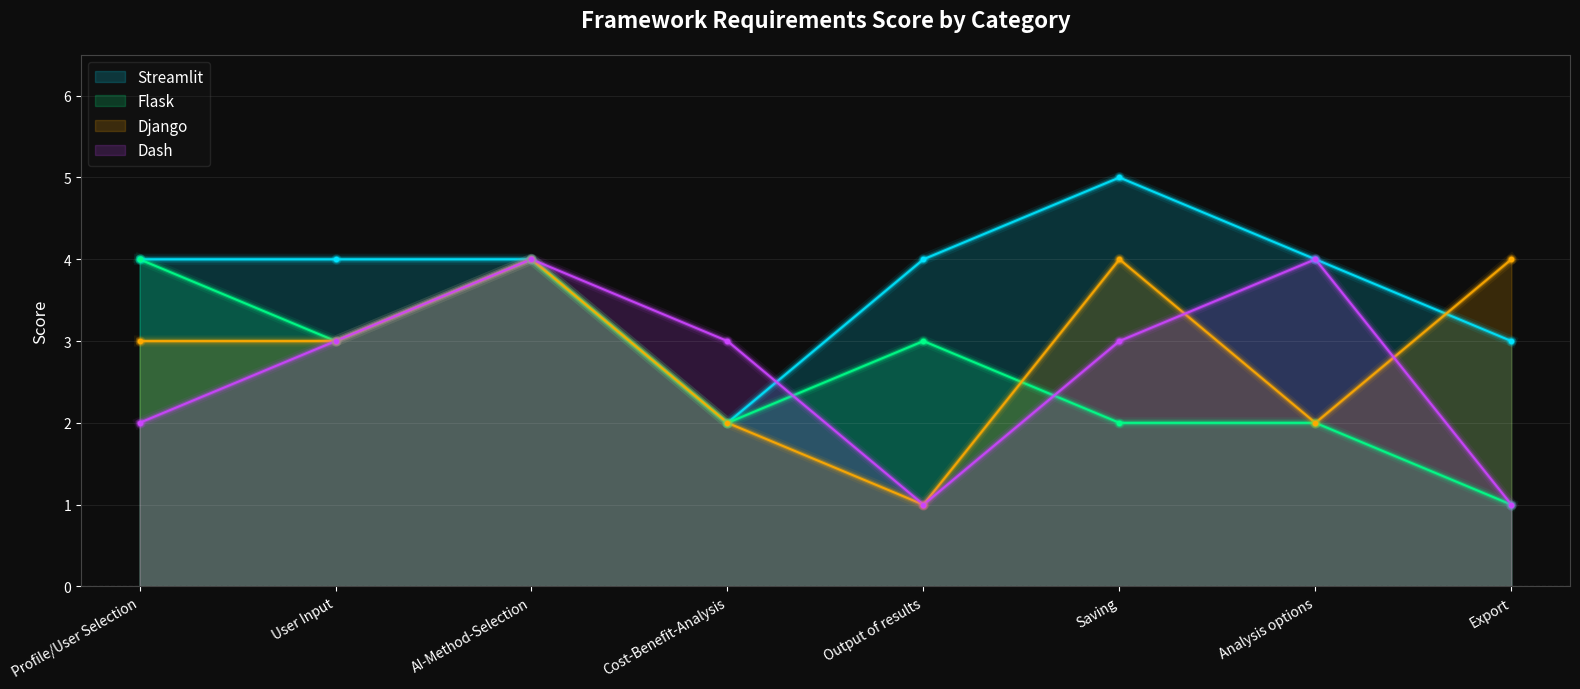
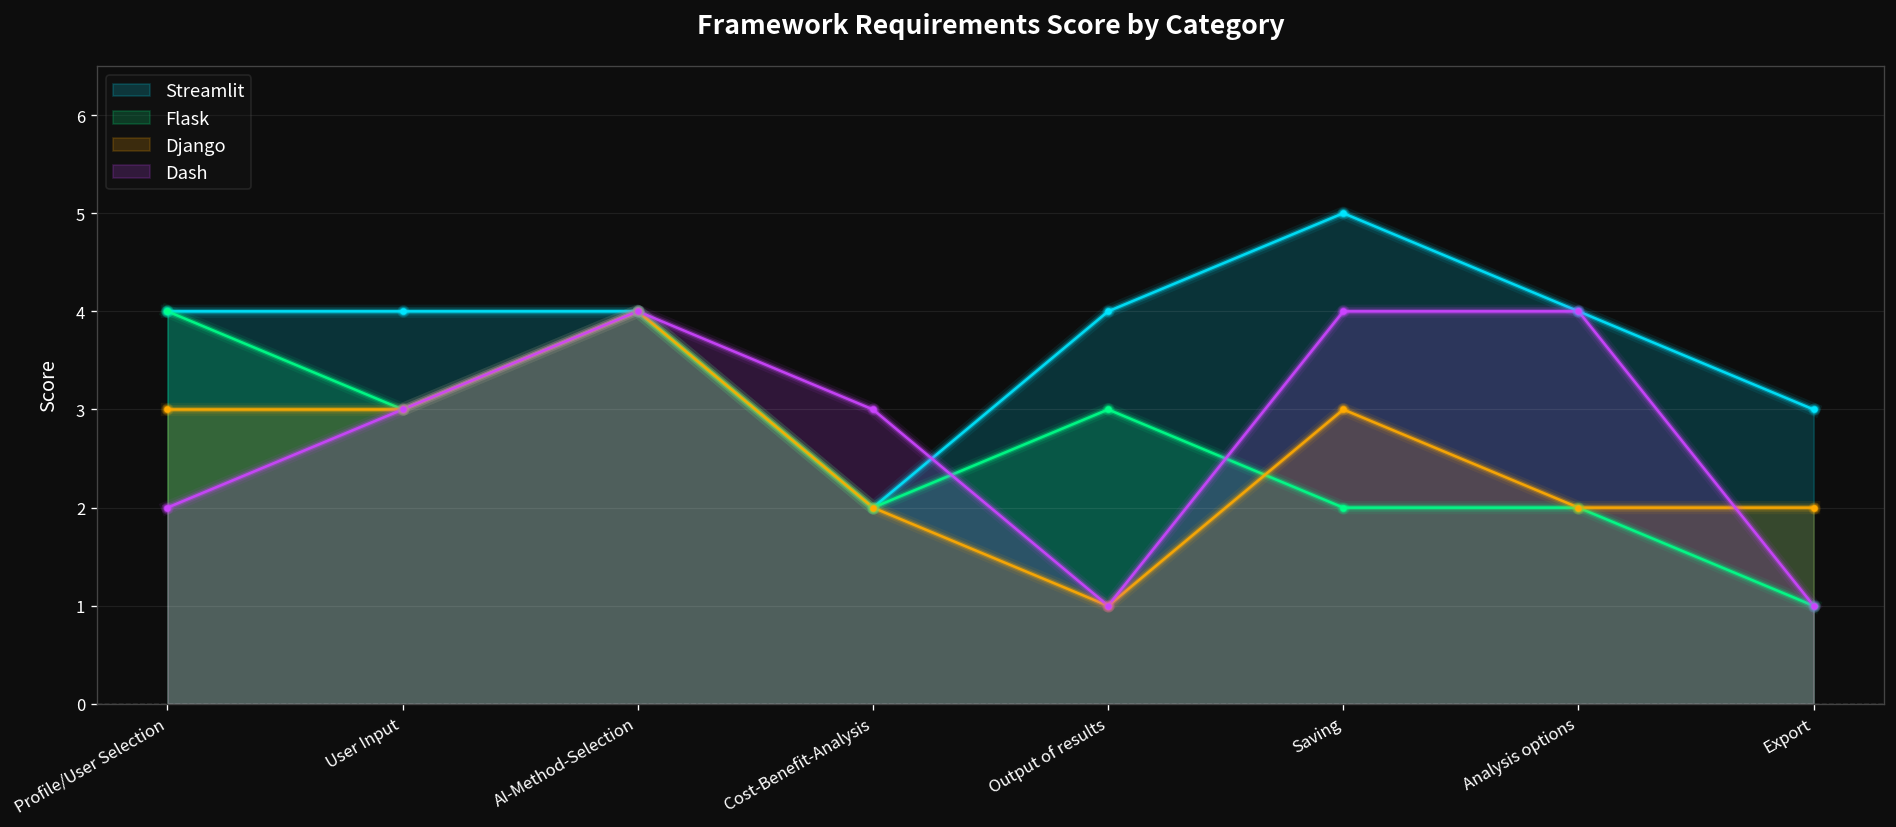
Django, Saving: 4 -> 3
Dash, Saving: 3 -> 4
Django, Export: 4 -> 2
